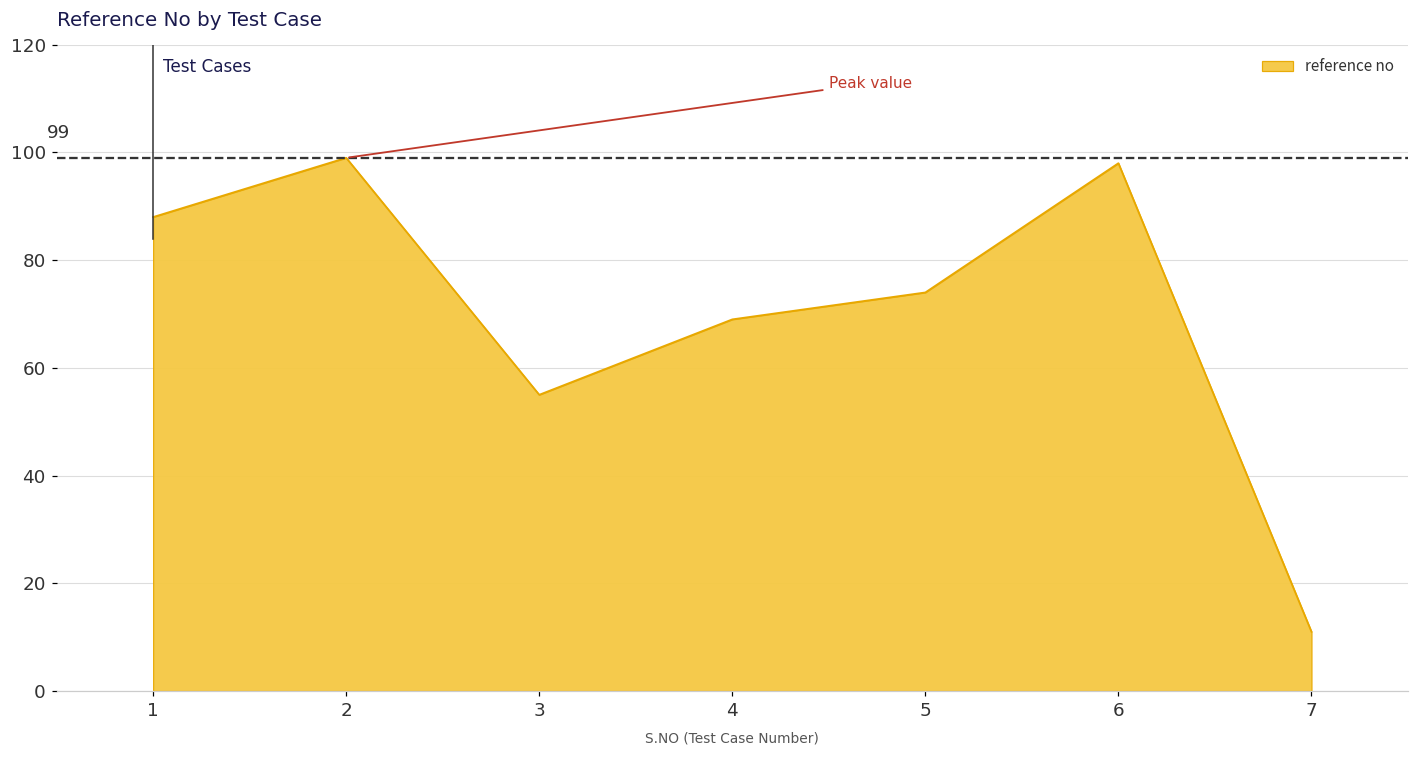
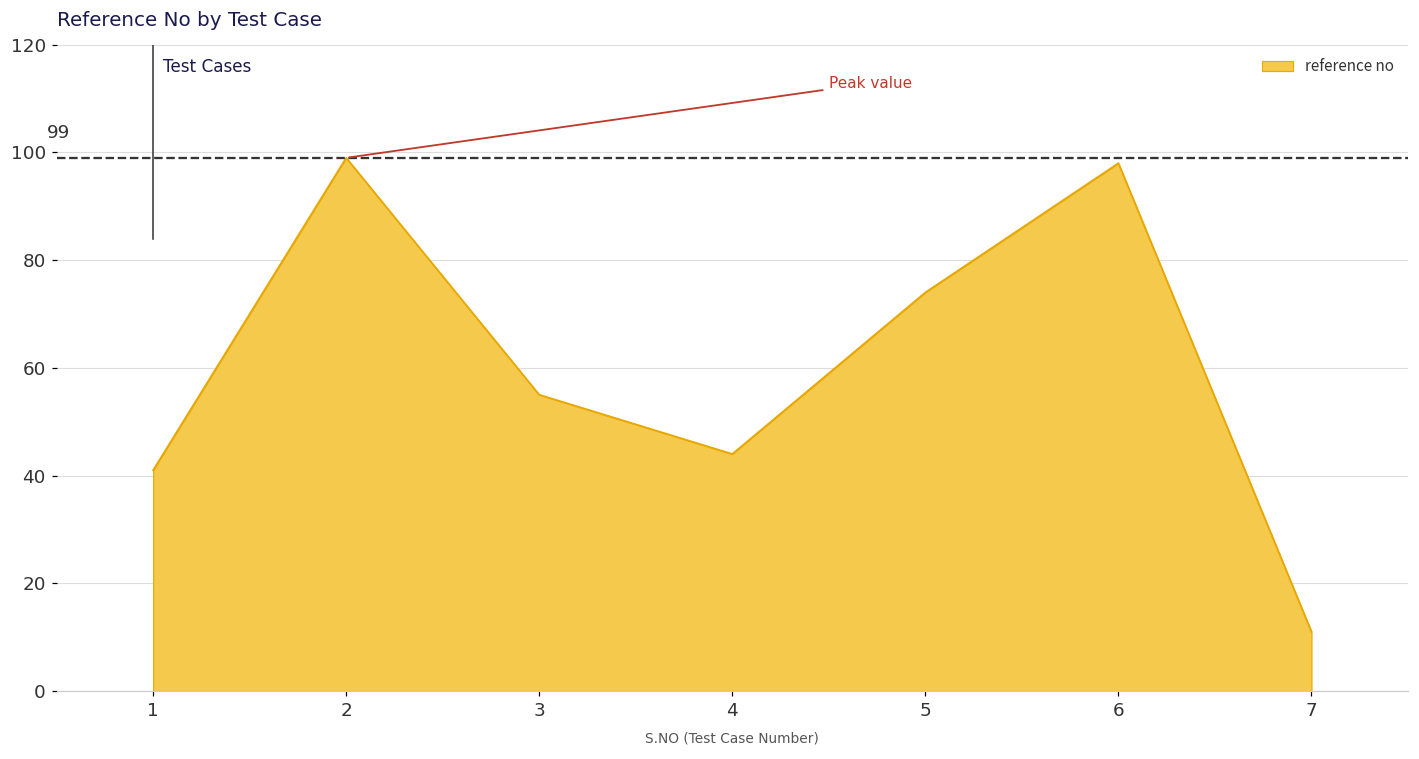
1: 88 -> 41
4: 69 -> 44
